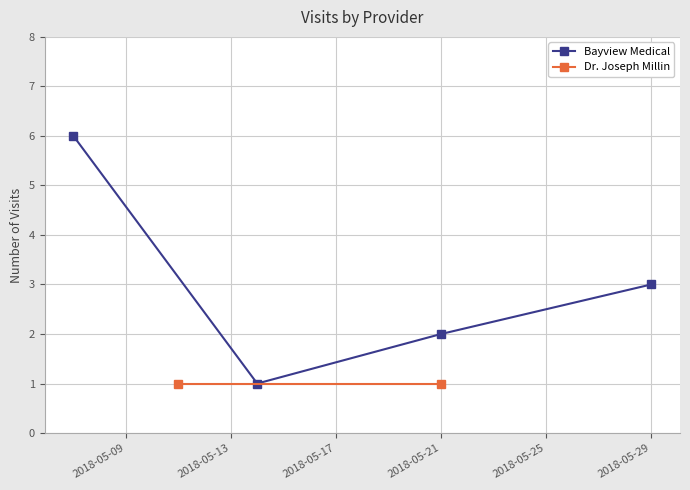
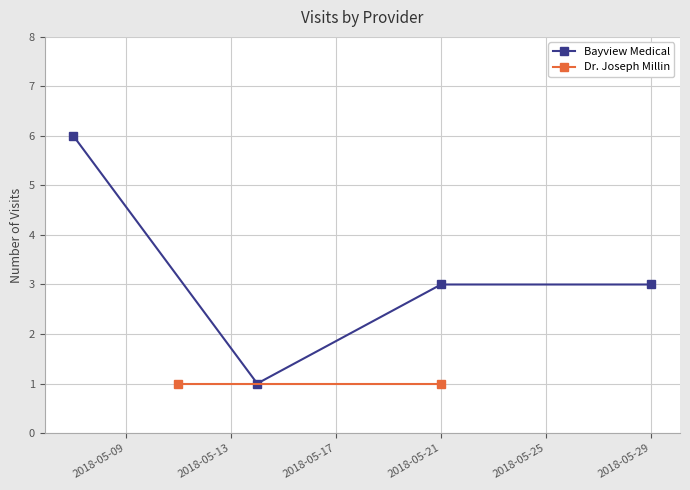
Bayview Medical, 2018-05-21: 2 -> 3
